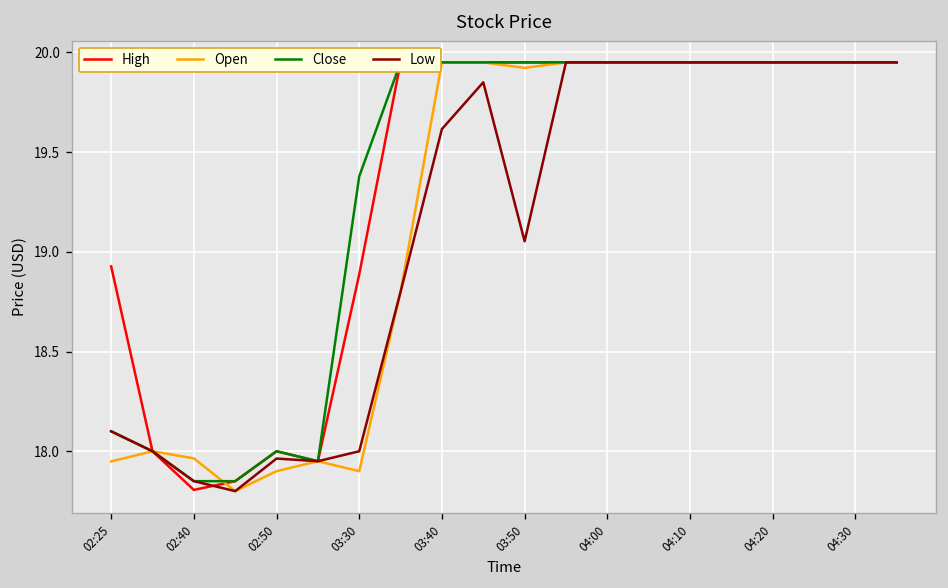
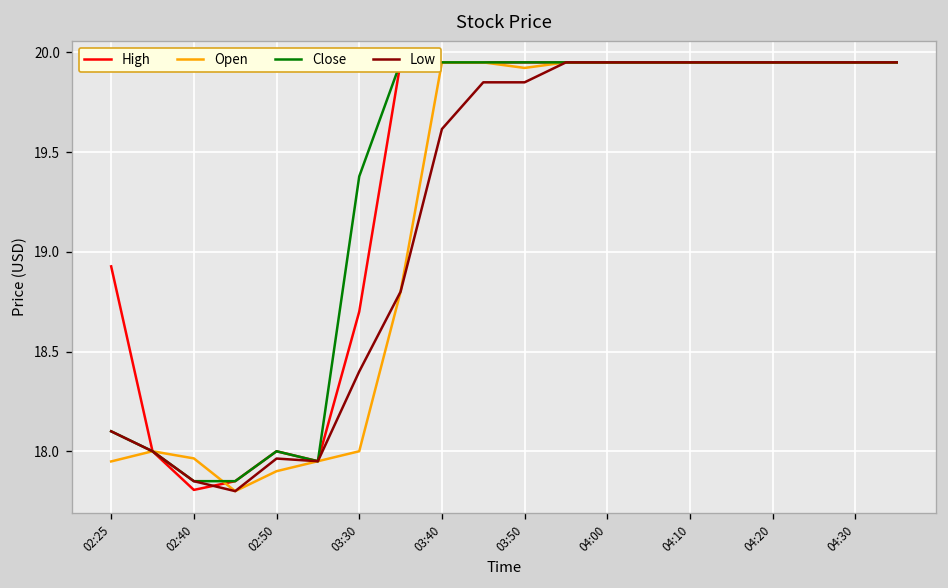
High, 03:30: 18.89 -> 18.70
Open, 03:30: 17.9 -> 18.0
Low, 03:30: 18.0 -> 18.4
Low, 03:50: 19.05 -> 19.85
